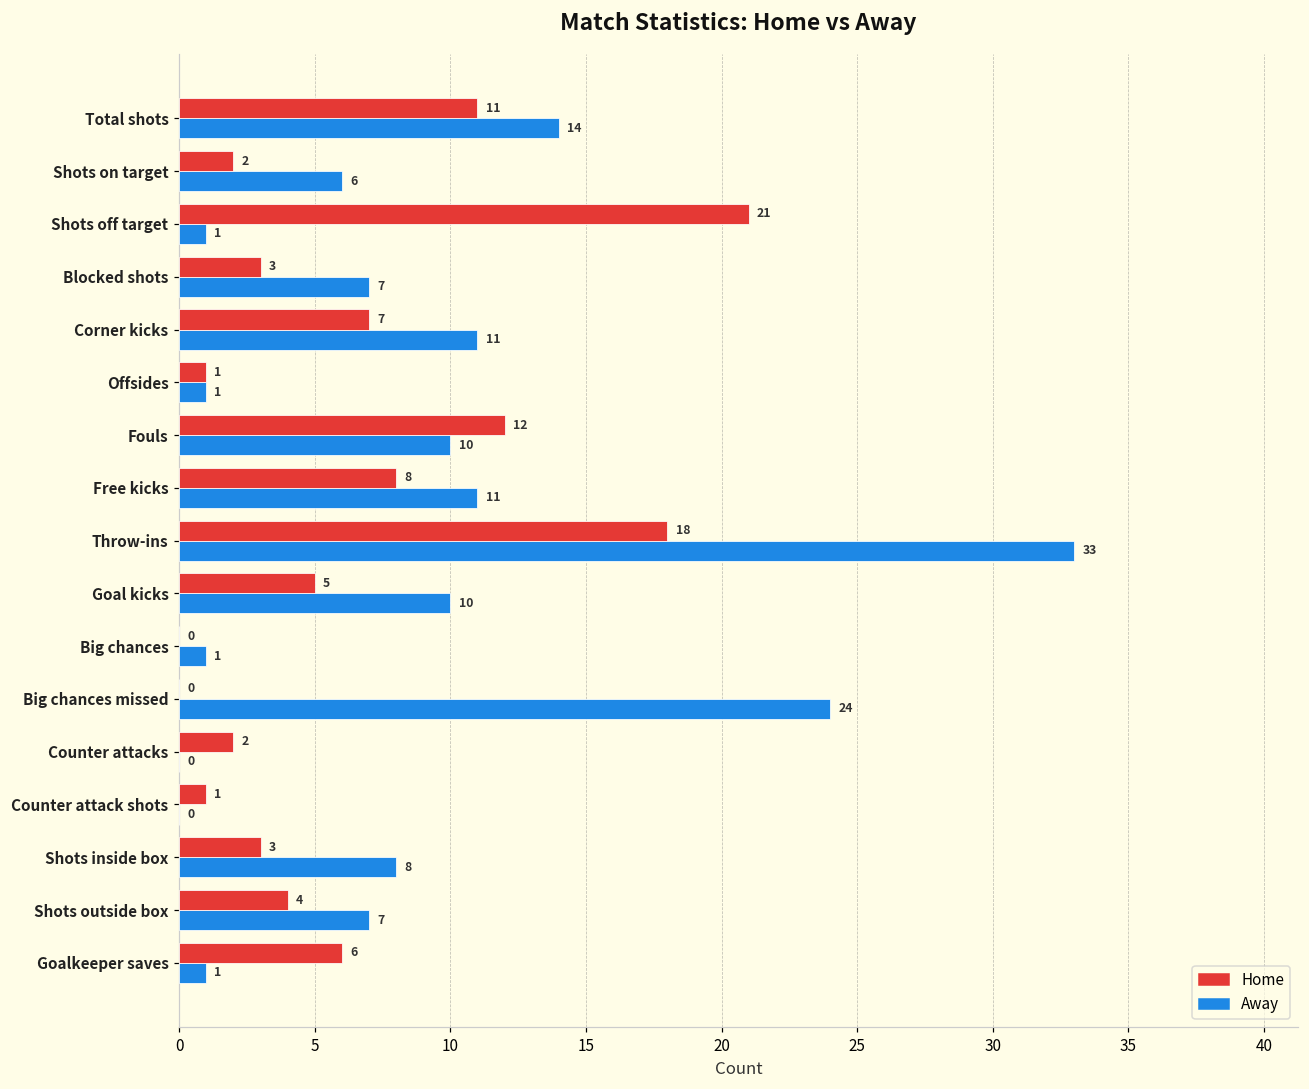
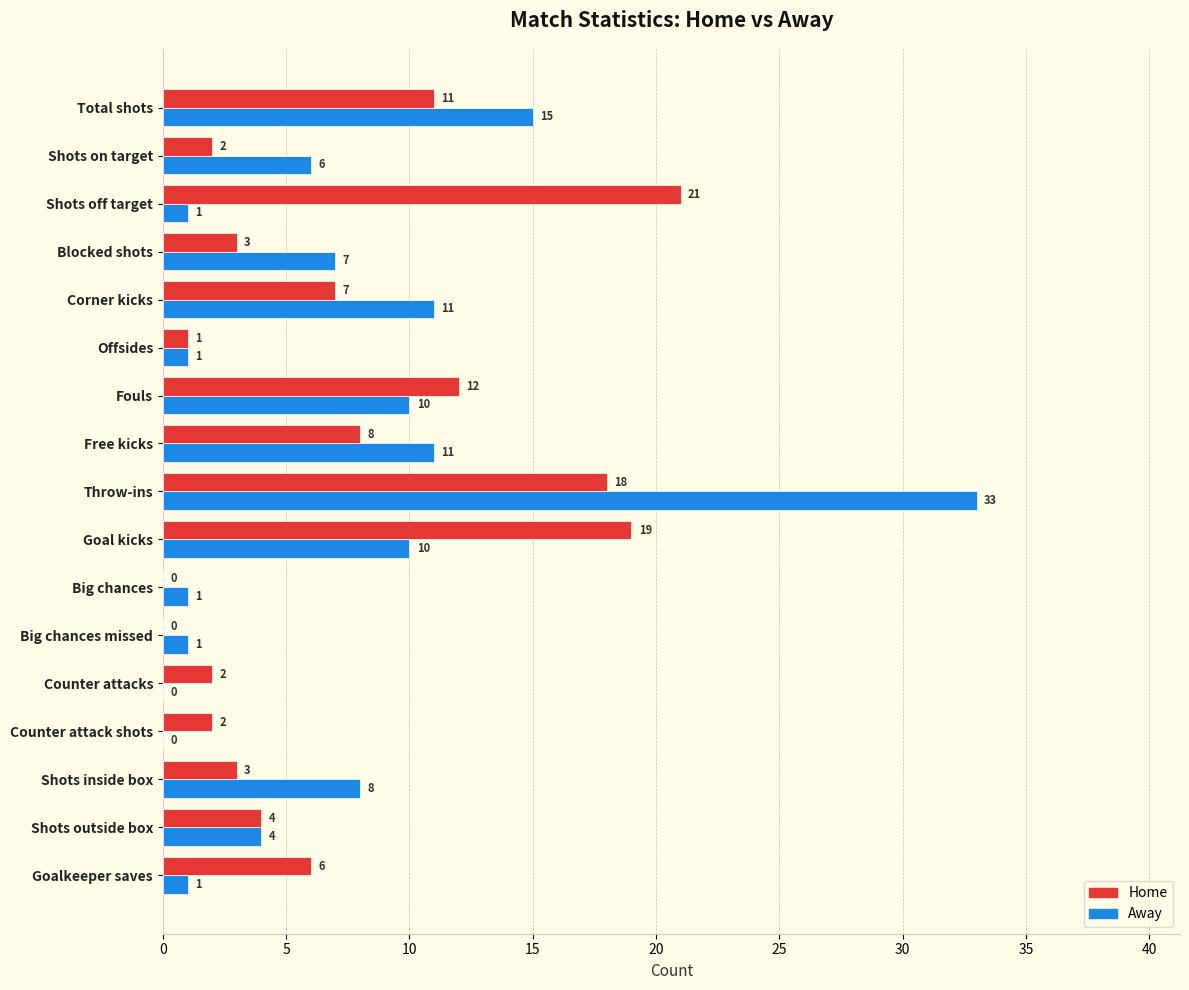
Away, Total shots: 14 -> 15
Home, Goal kicks: 5 -> 19
Away, Big chances missed: 24 -> 1
Home, Counter attack shots: 1 -> 2
Away, Shots outside box: 7 -> 4
